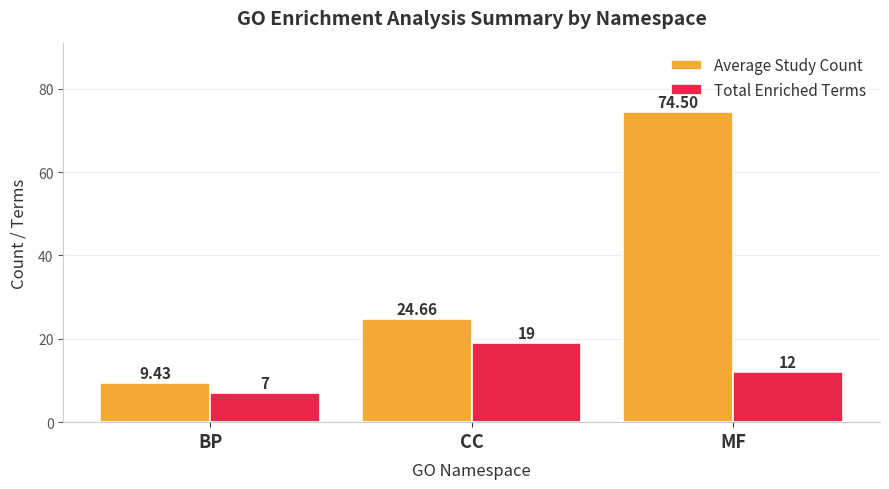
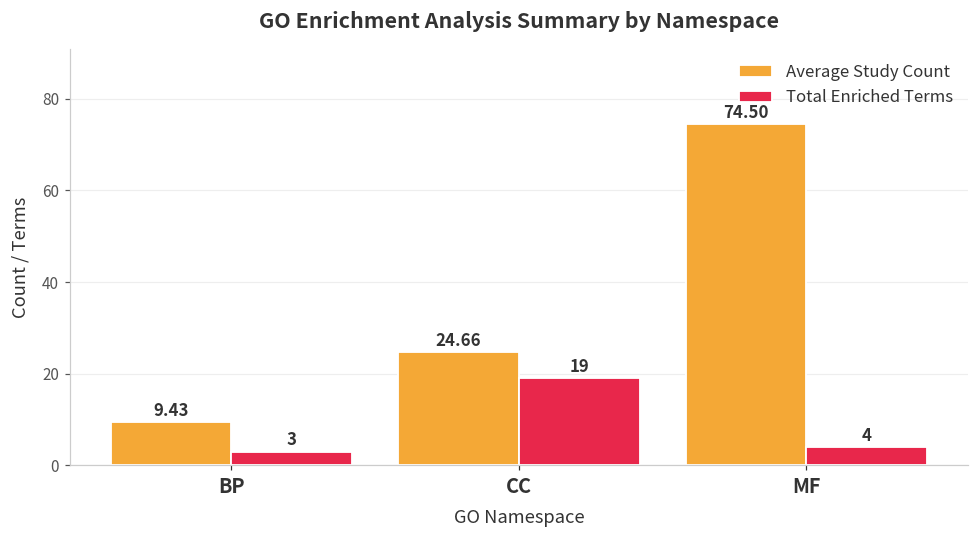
Total Enriched Terms, BP: 7 -> 3
Total Enriched Terms, MF: 12 -> 4
